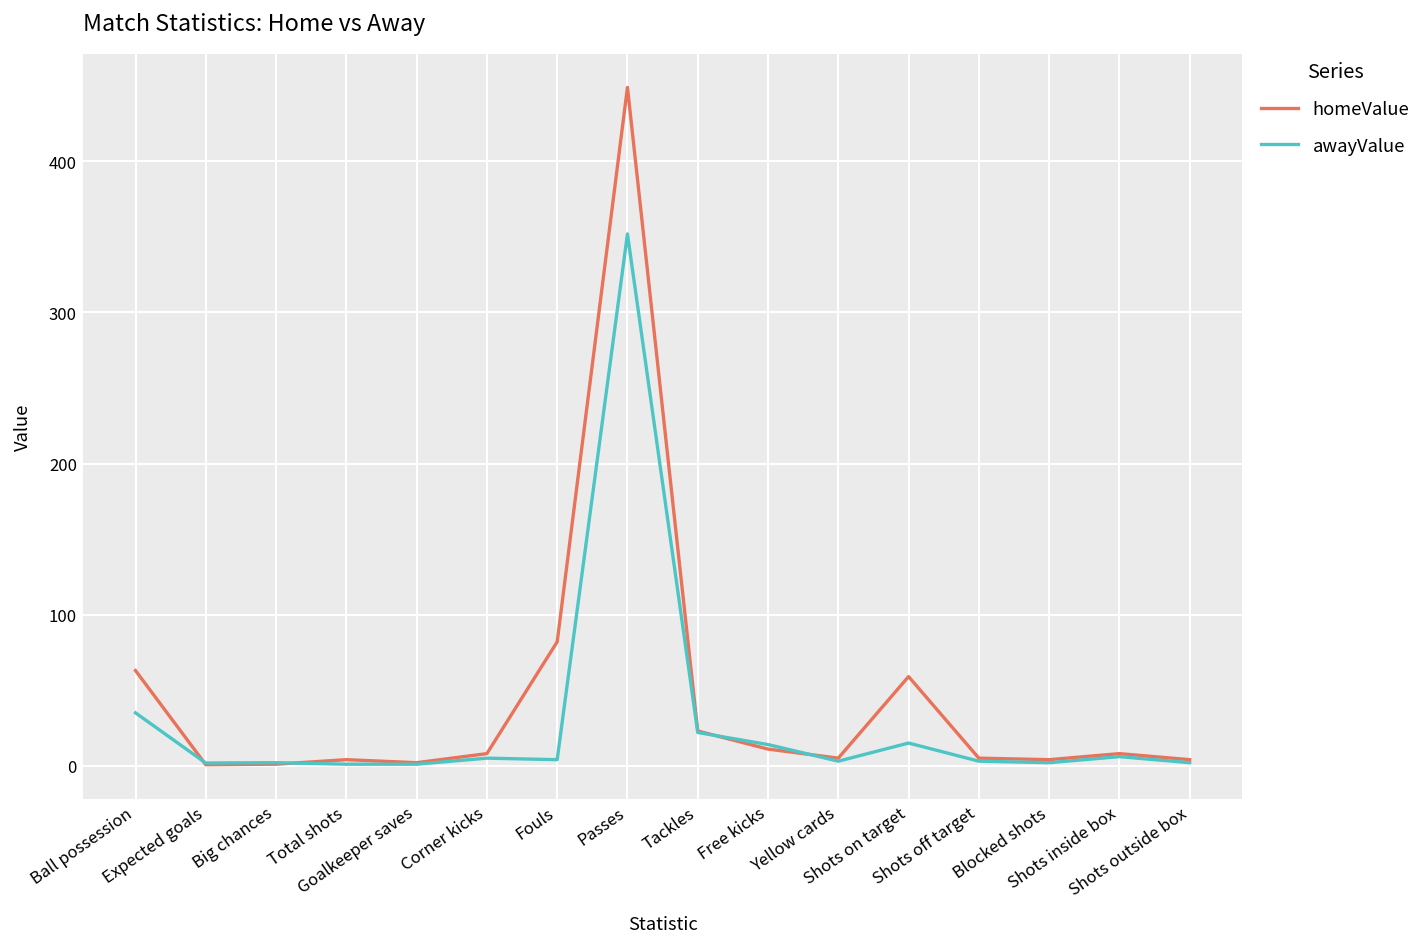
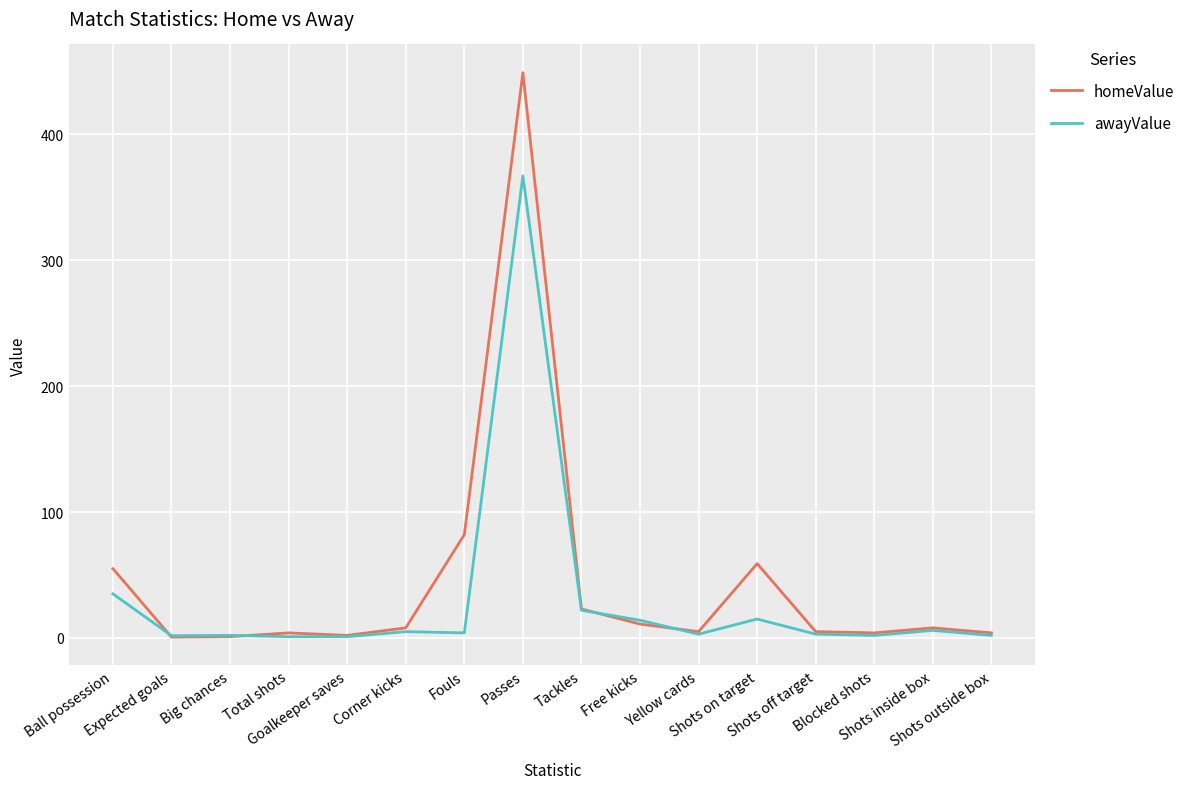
homeValue, Ball possession: 63 -> 55
awayValue, Passes: 352 -> 367
